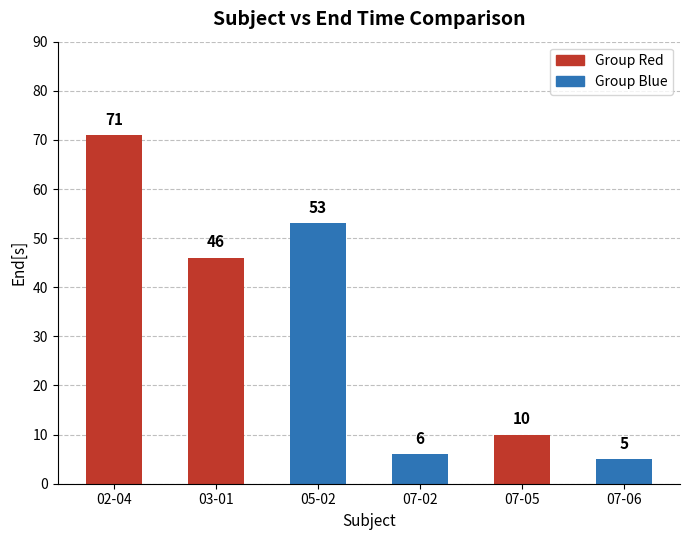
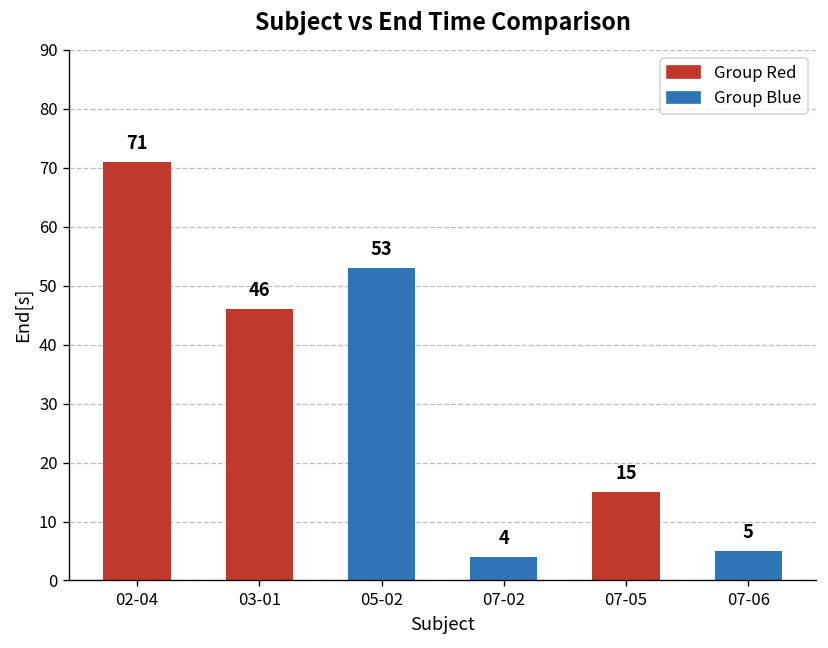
07-02: 6 -> 4
07-05: 10 -> 15
